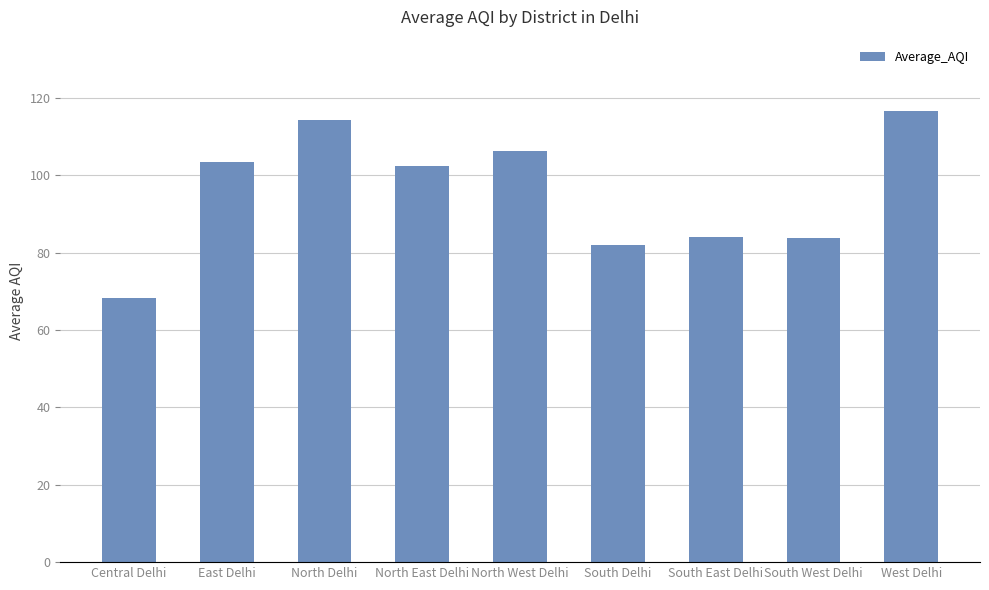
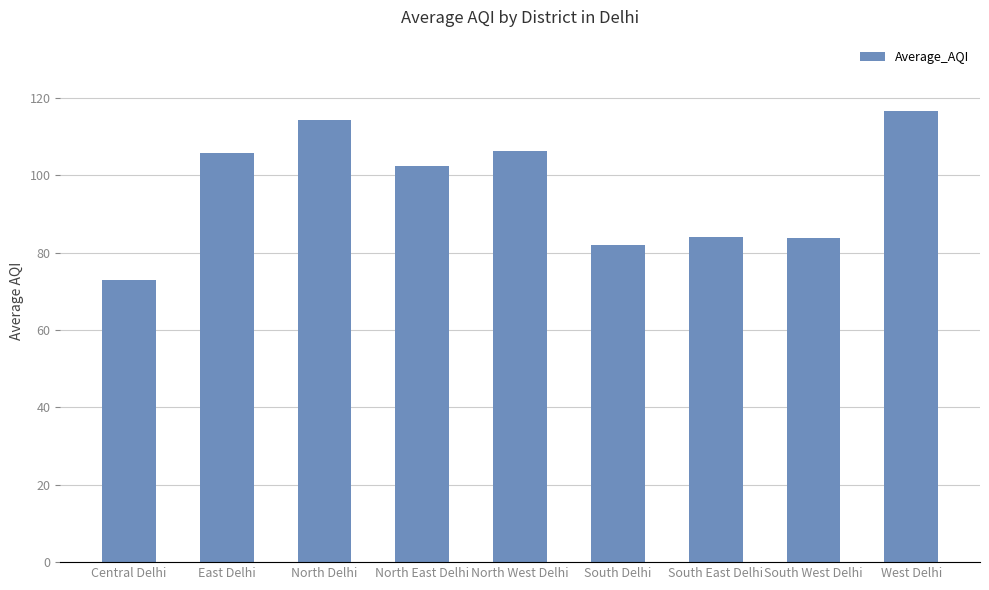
Central Delhi: 68 -> 73
East Delhi: 103 -> 106
